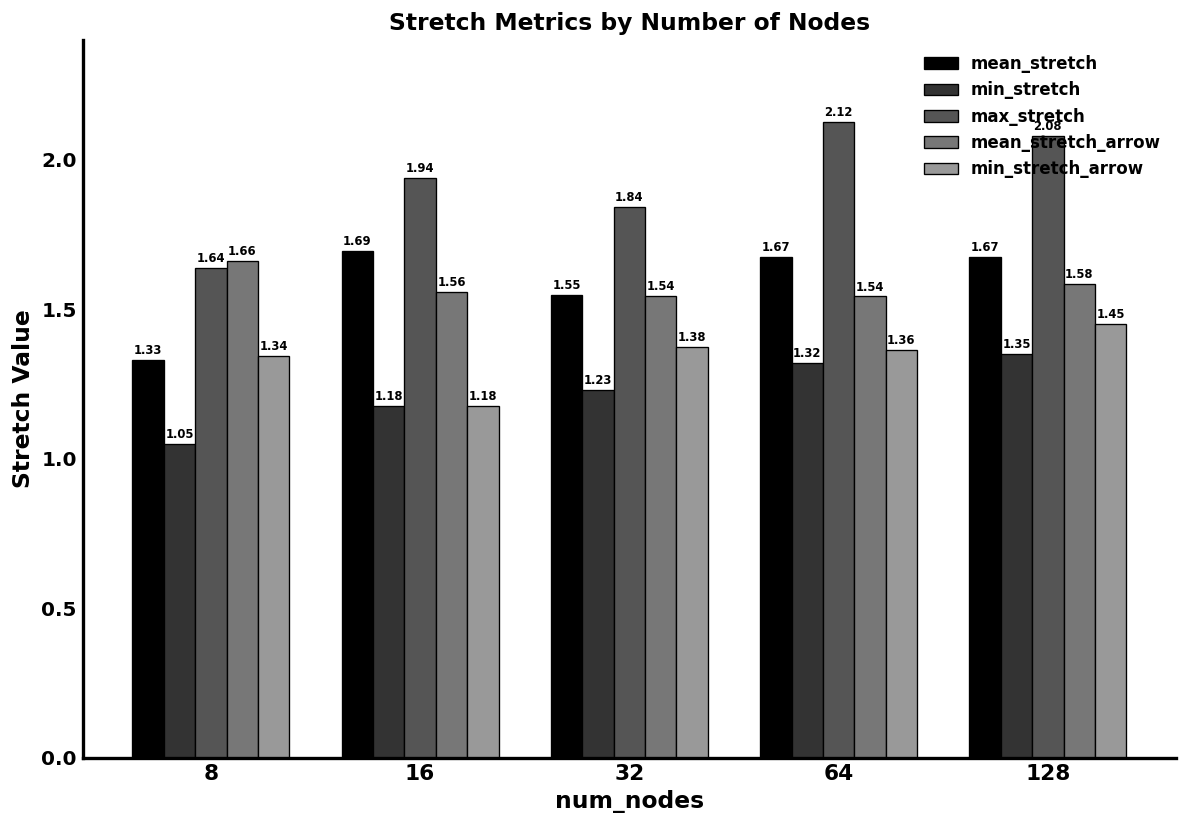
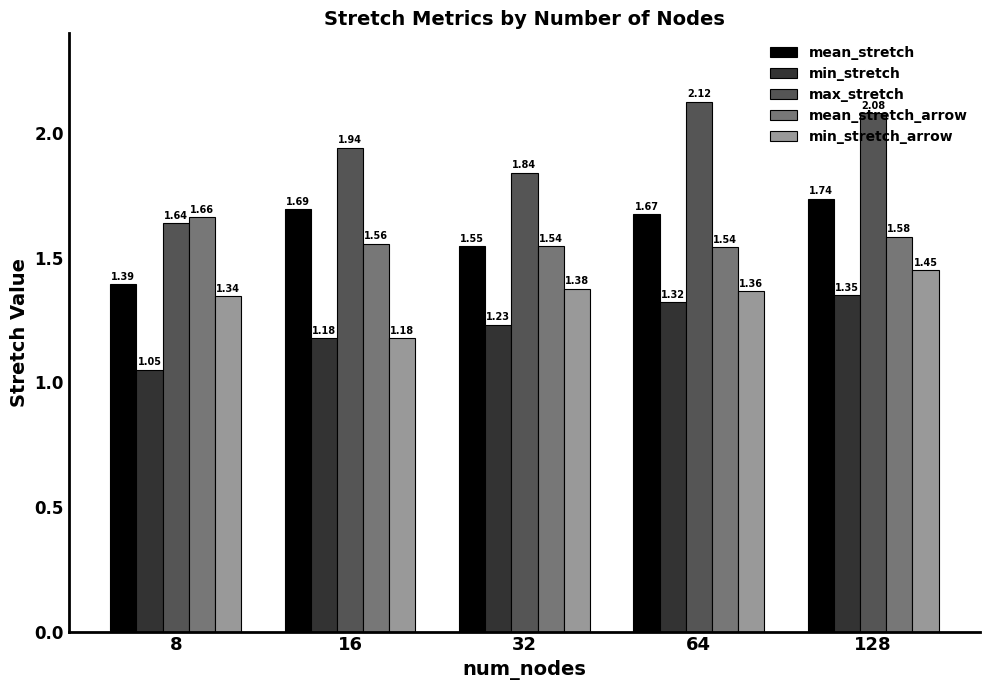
mean_stretch, 8: 1.33 -> 1.39
mean_stretch, 128: 1.67 -> 1.74
